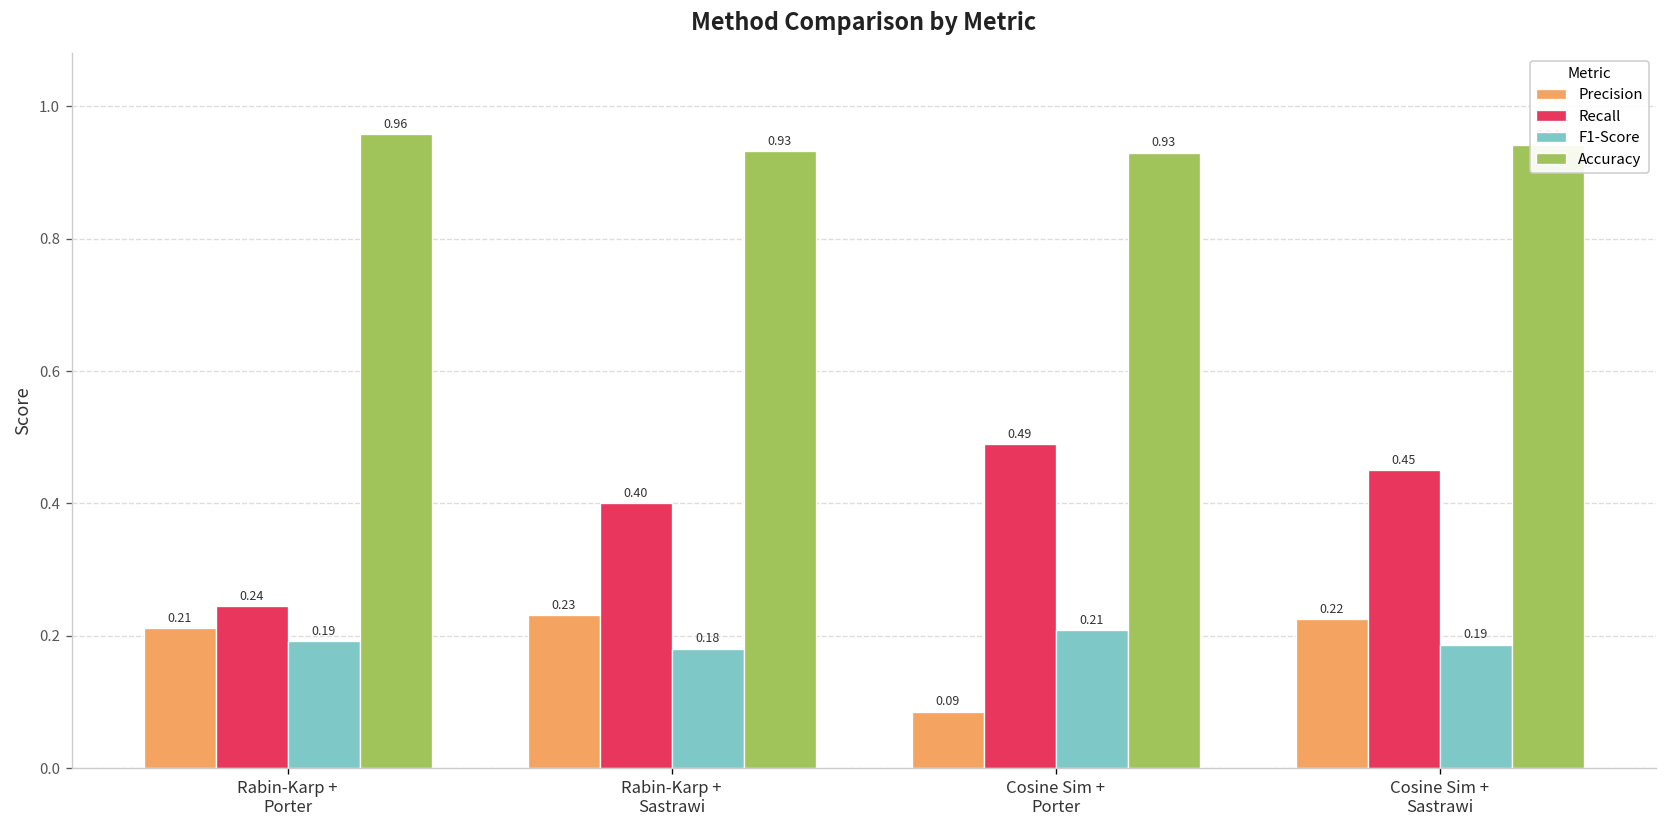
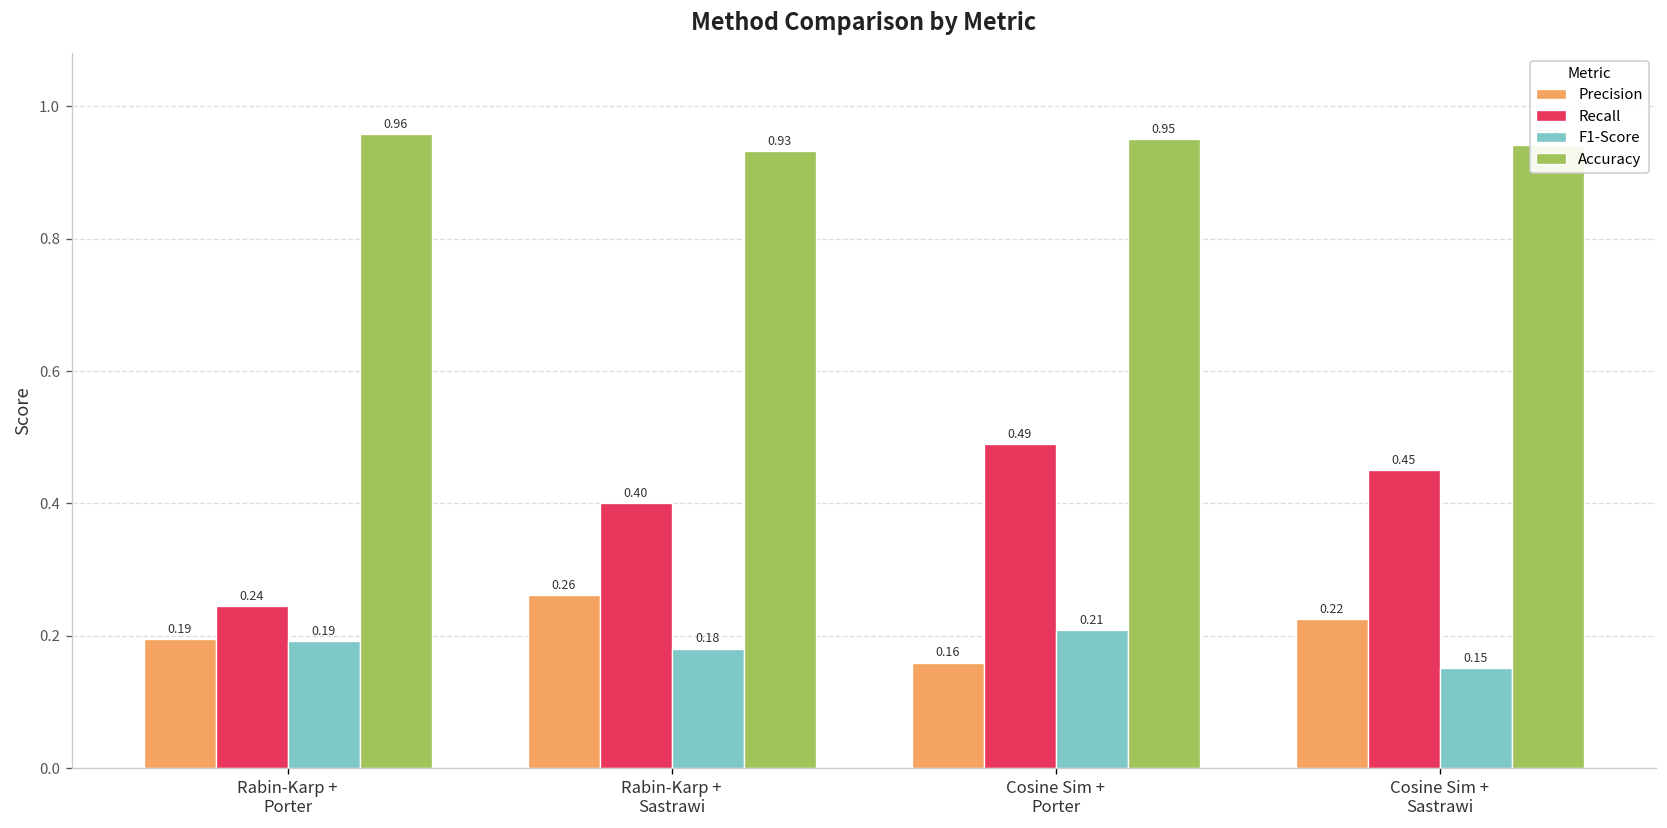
Precision, Rabin-Karp + Porter: 0.21 -> 0.19
Precision, Rabin-Karp + Sastrawi: 0.23 -> 0.26
Precision, Cosine Sim + Porter: 0.09 -> 0.16
Accuracy, Cosine Sim + Porter: 0.93 -> 0.95
F1-Score, Cosine Sim + Sastrawi: 0.19 -> 0.15
